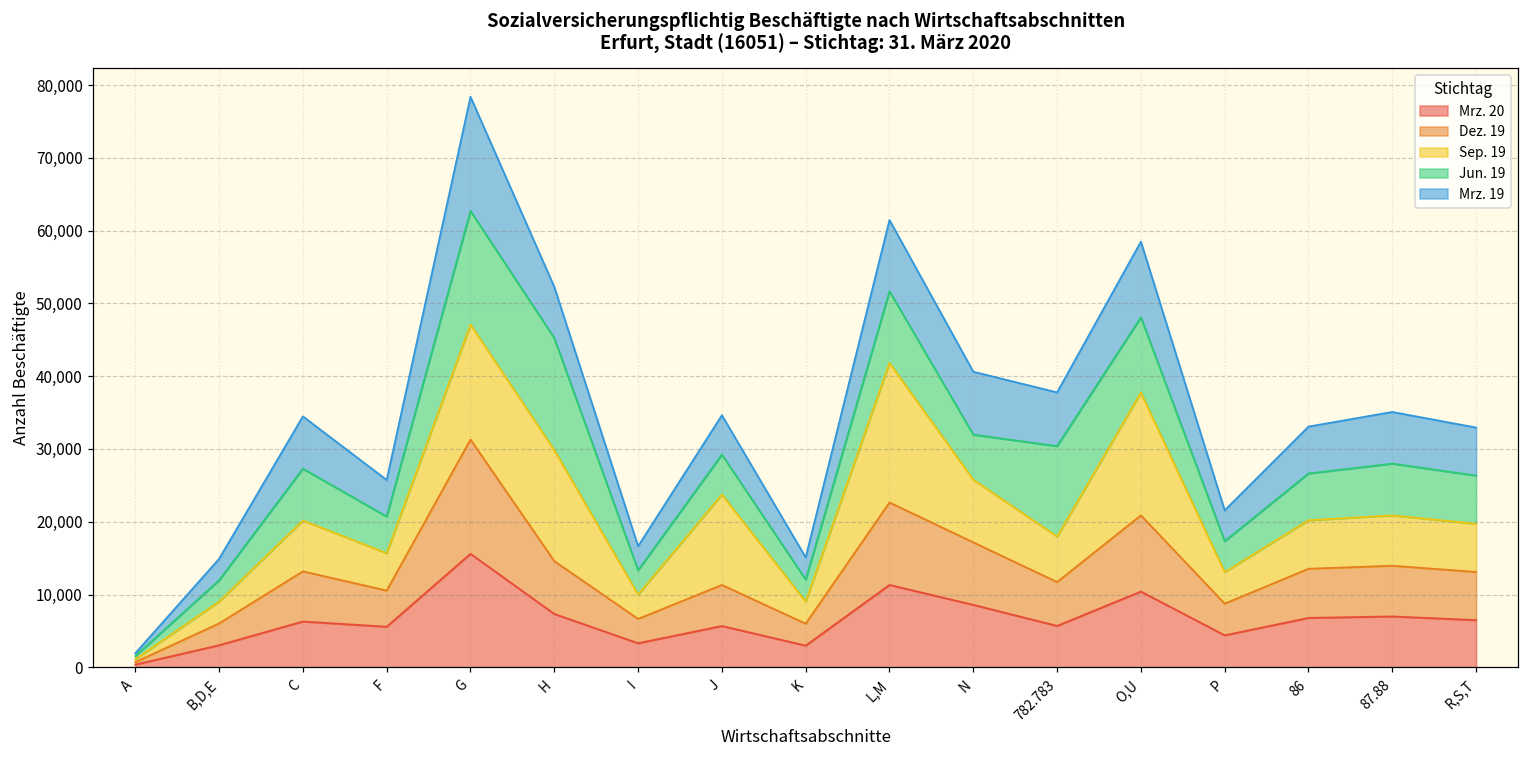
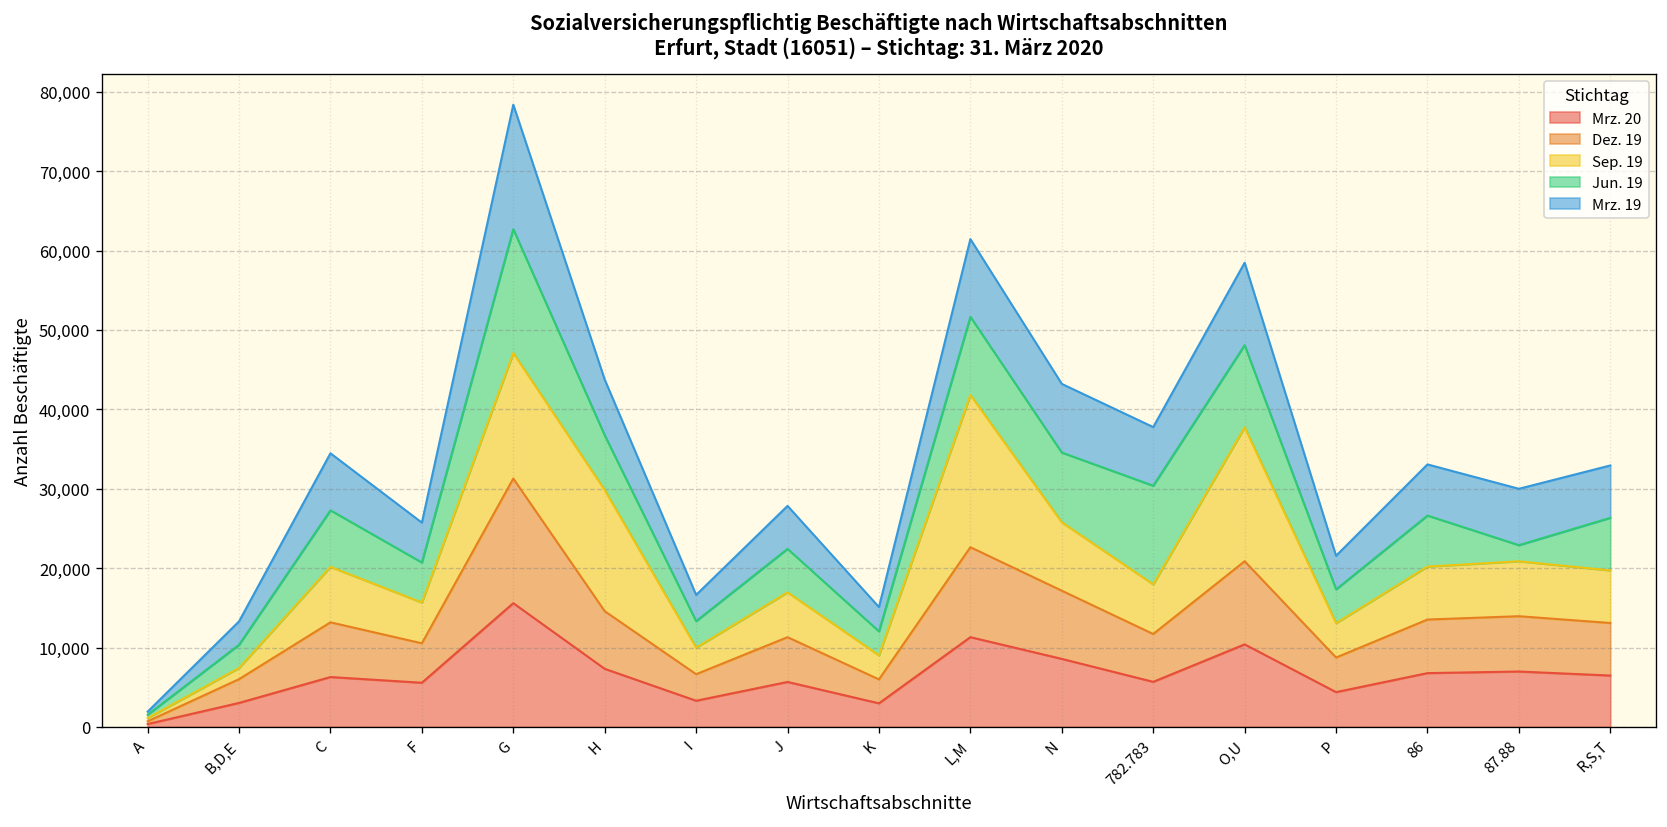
Sep. 19, B,D,E: 3,000 -> 1,000
Jun. 19, H: 15,000 -> 7,000
Sep. 19, J: 12,000 -> 6,000
Jun. 19, N: 6,000 -> 9,000
Jun. 19, 87.88: 7,000 -> 2,000
